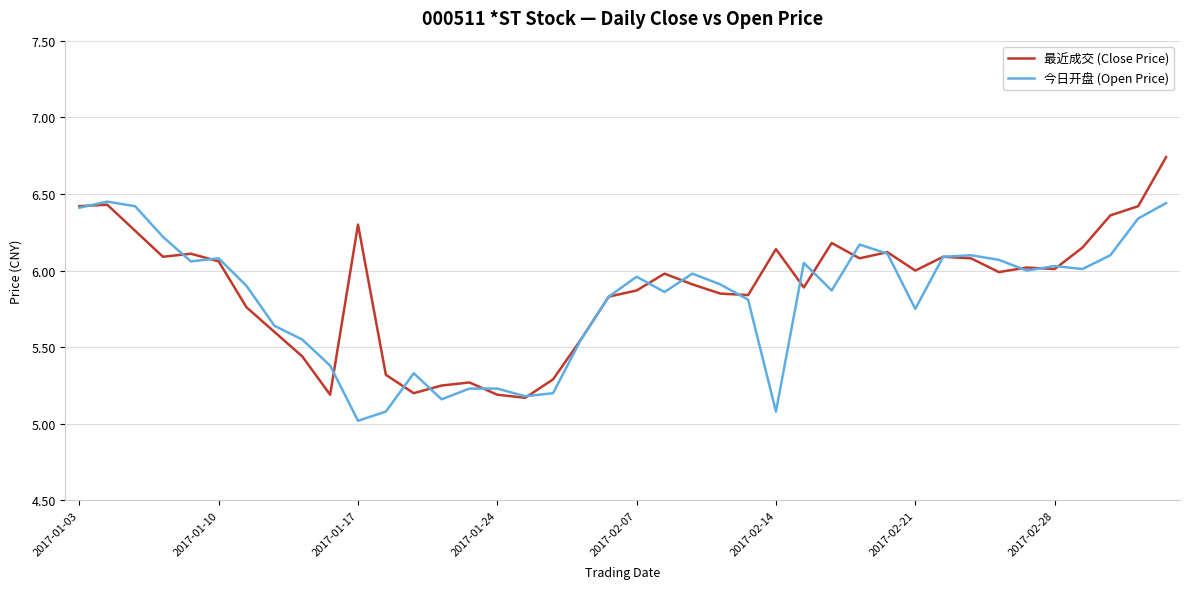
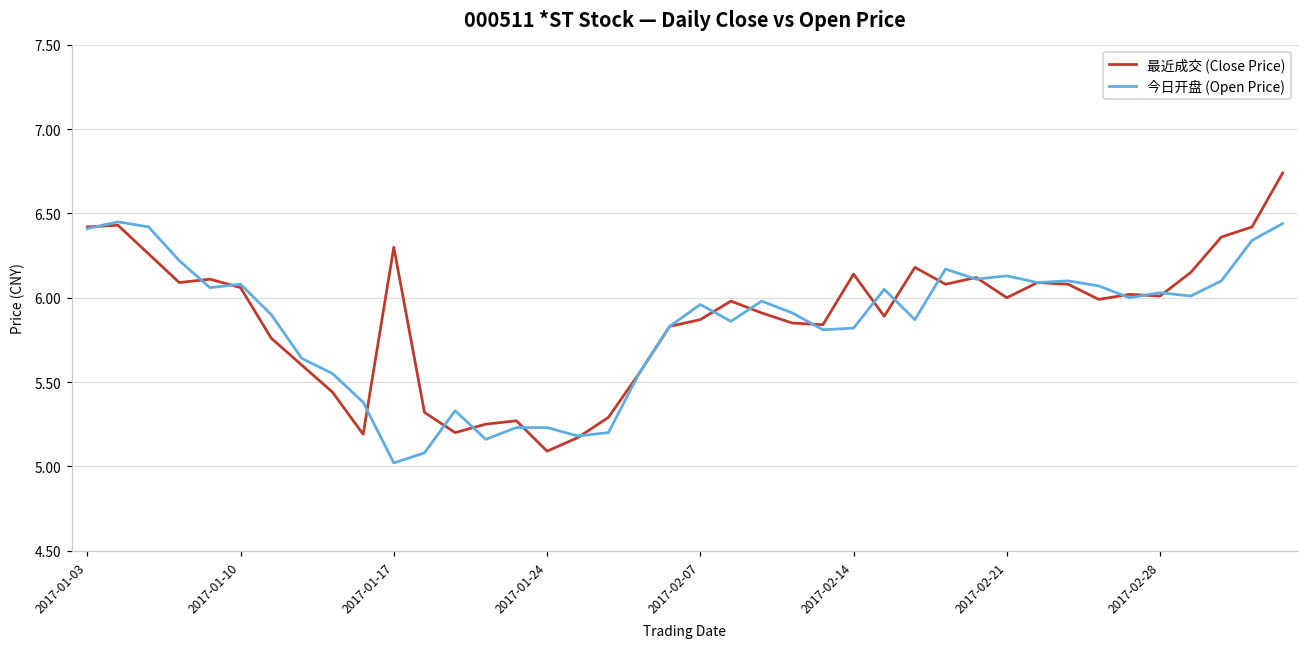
最近成交 (Close Price), 2017-01-24: 5.19 -> 5.09
今日开盘 (Open Price), 2017-02-14: 5.08 -> 5.82
今日开盘 (Open Price), 2017-02-21: 5.75 -> 6.13
